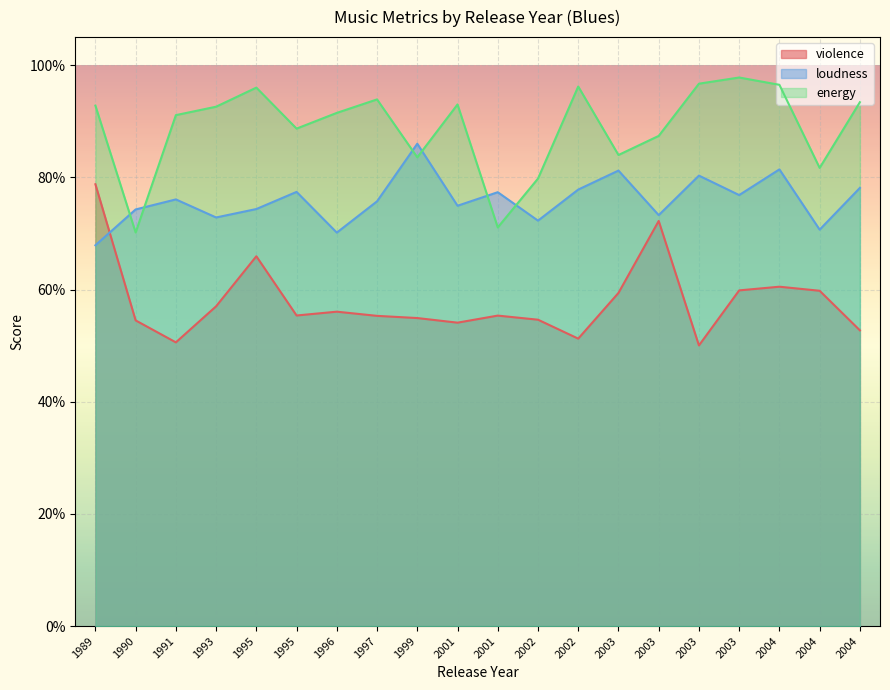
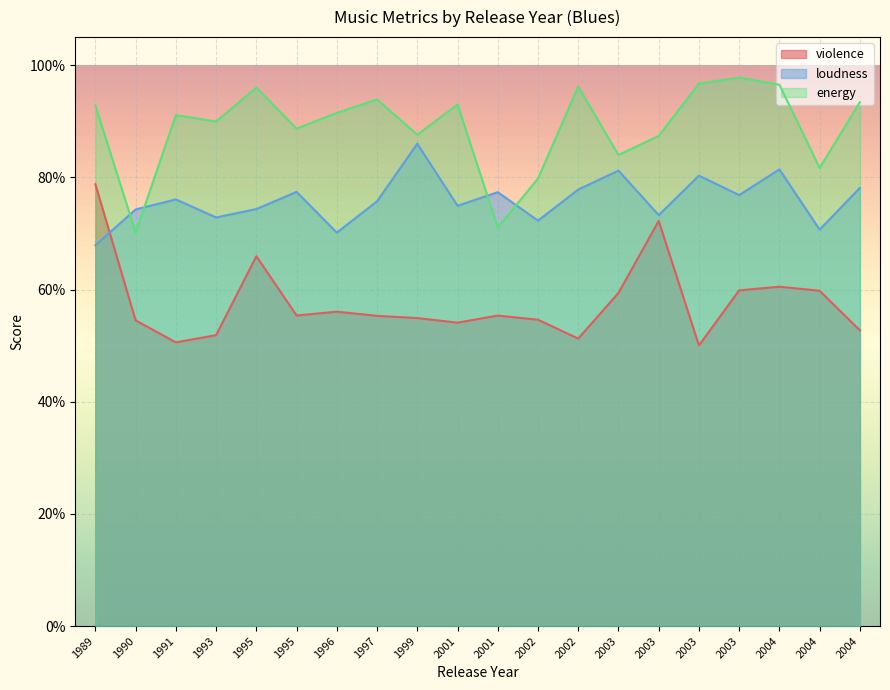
violence, 1993: 57% -> 52%
energy, 1993: 93% -> 90%
energy, 1999: 84% -> 88%
